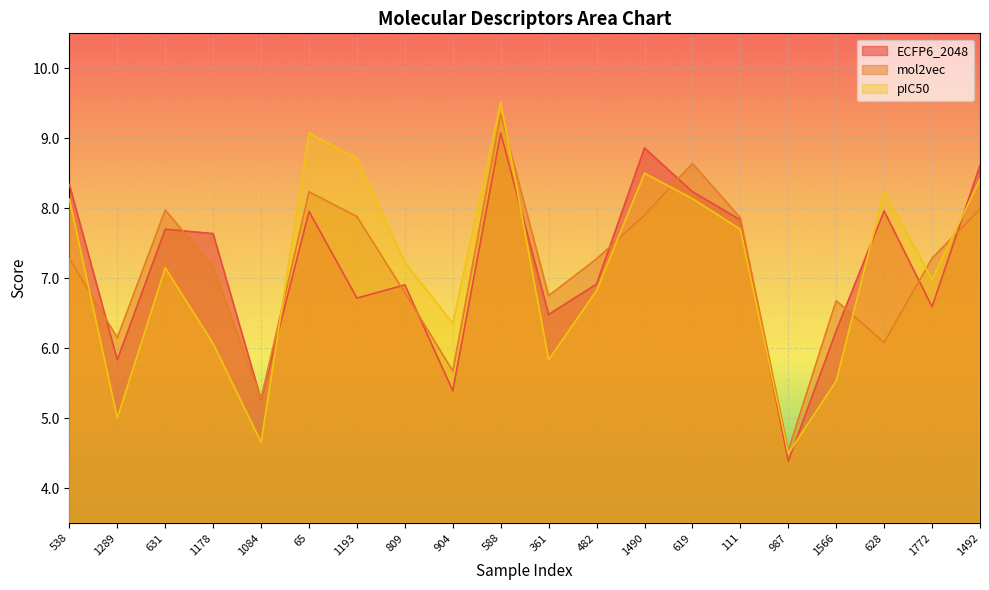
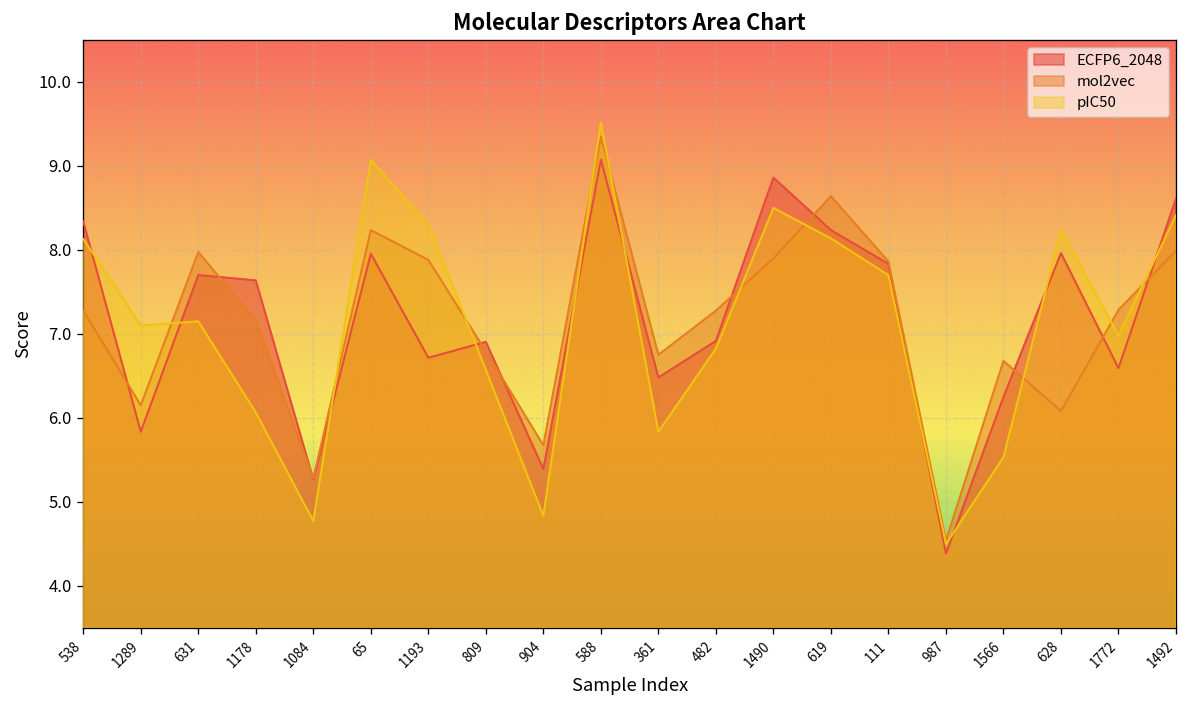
pIC50, 1289: 5.0 -> 7.1
pIC50, 1084: 4.7 -> 4.8
pIC50, 1193: 8.7 -> 8.3
pIC50, 809: 7.2 -> 6.6
pIC50, 904: 6.4 -> 4.8
